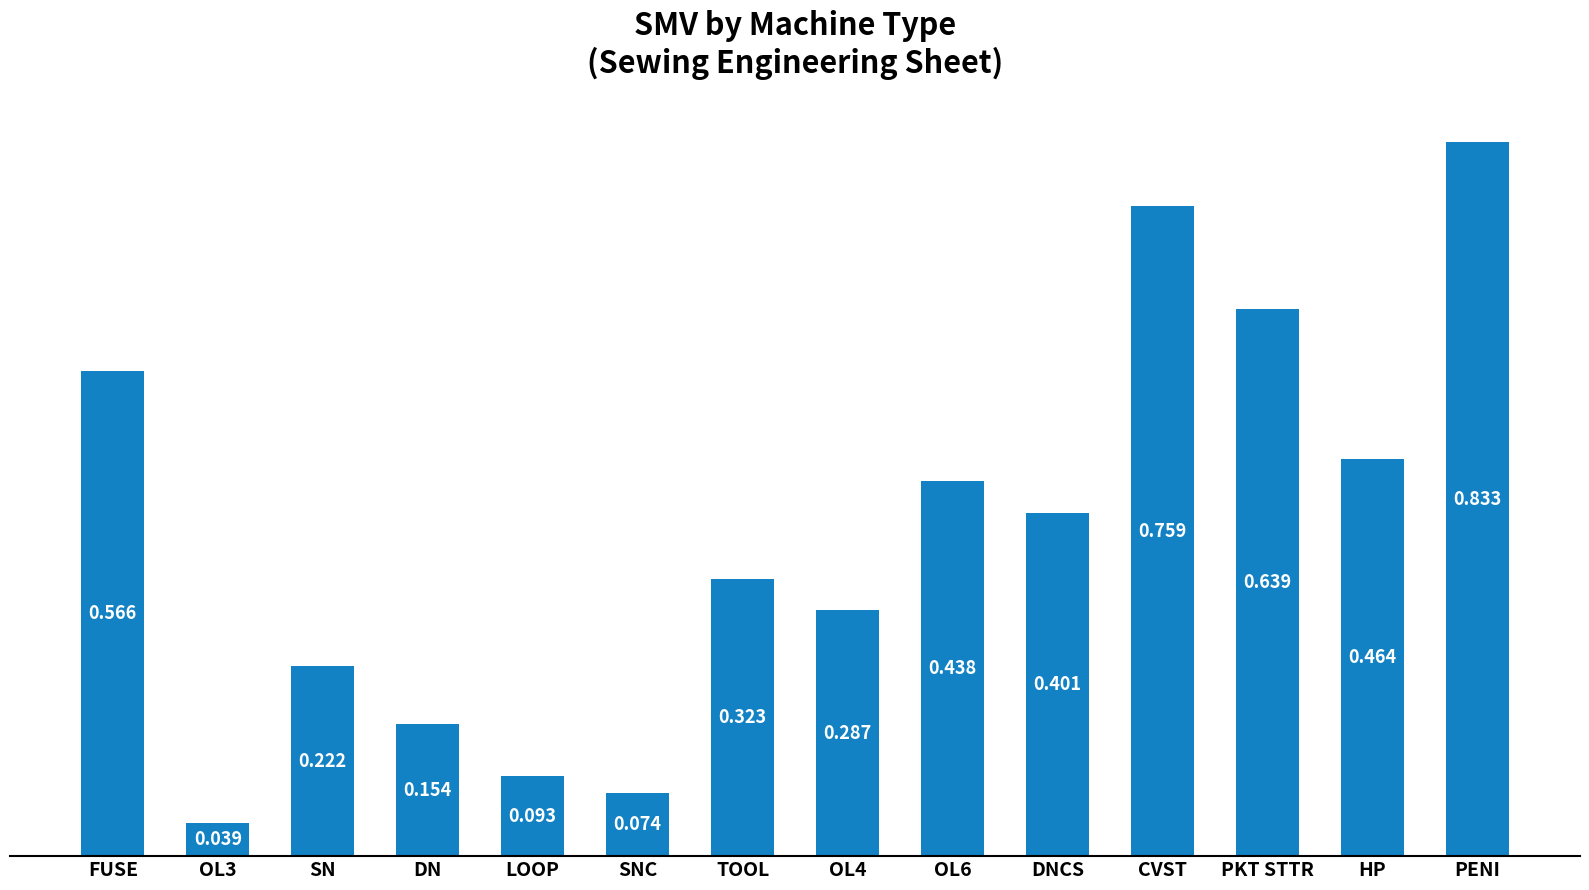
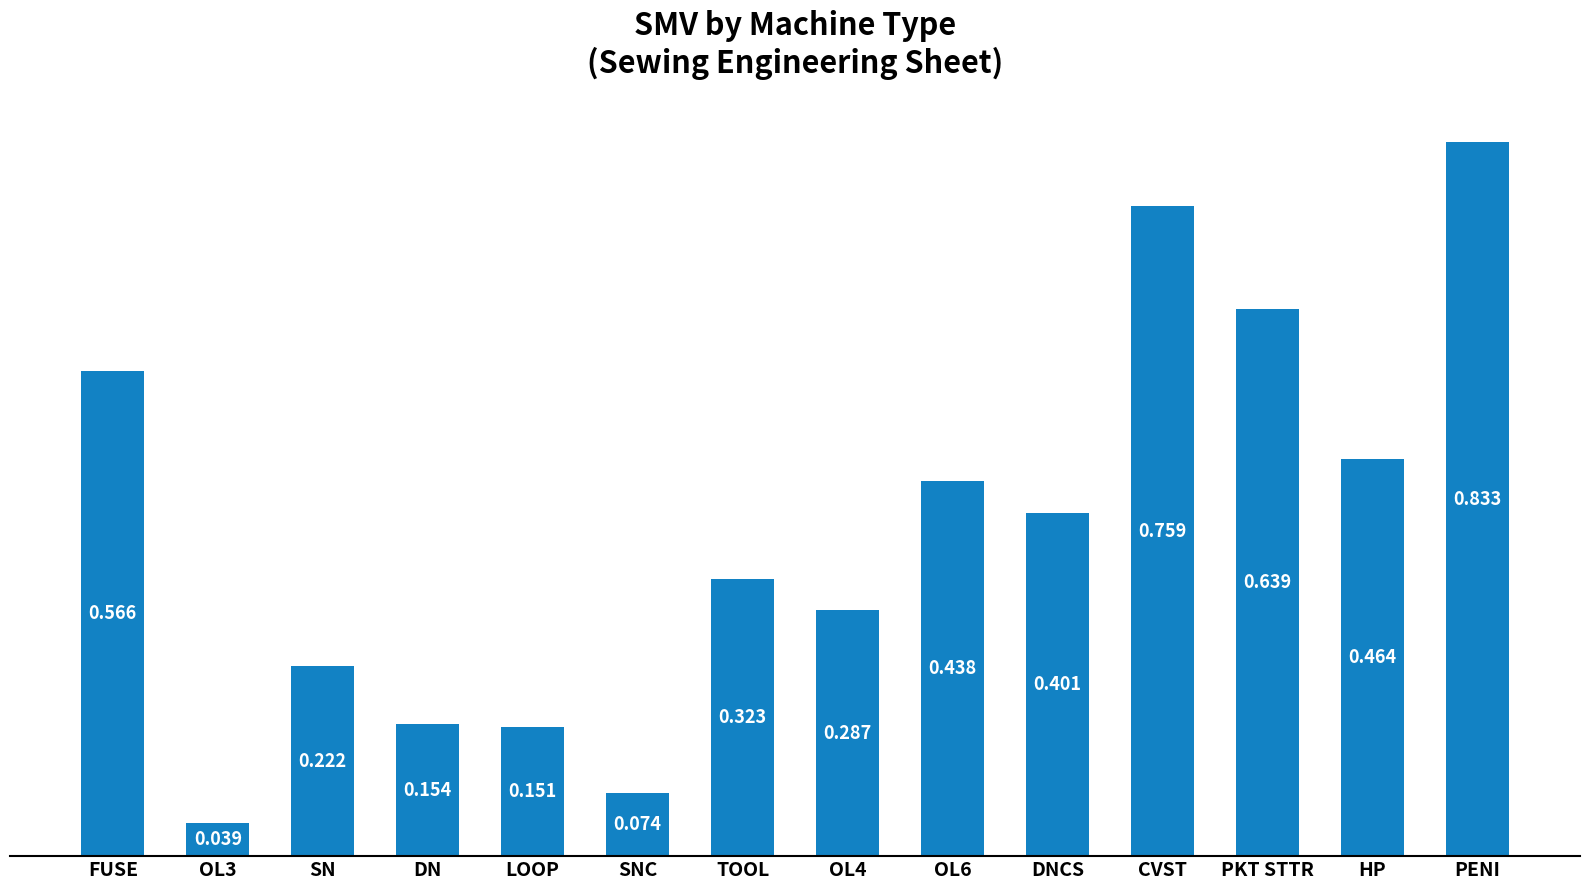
LOOP: 0.093 -> 0.151
